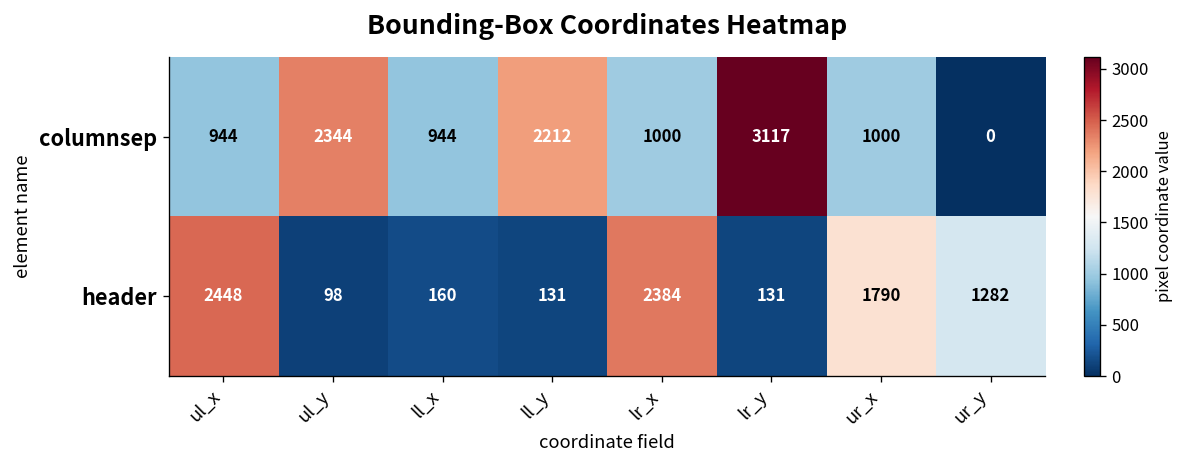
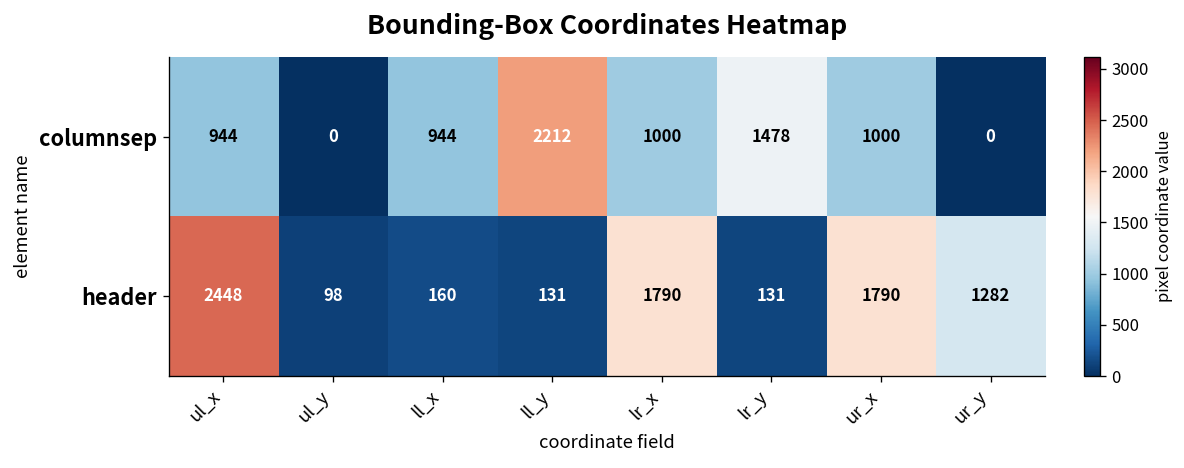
columnsep, ul_y: 2344 -> 0
columnsep, lr_y: 3117 -> 1478
header, lr_x: 2384 -> 1790
